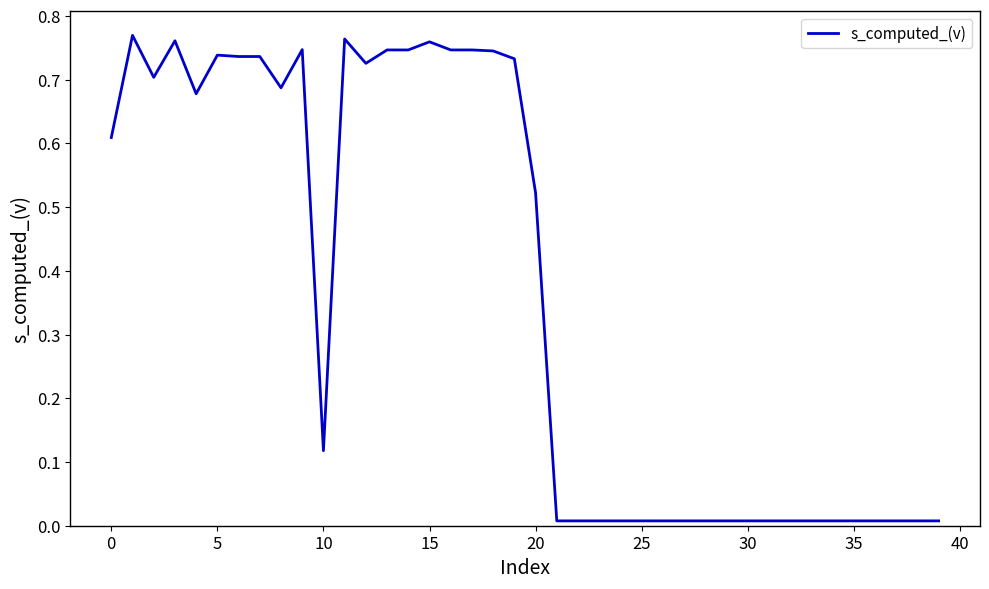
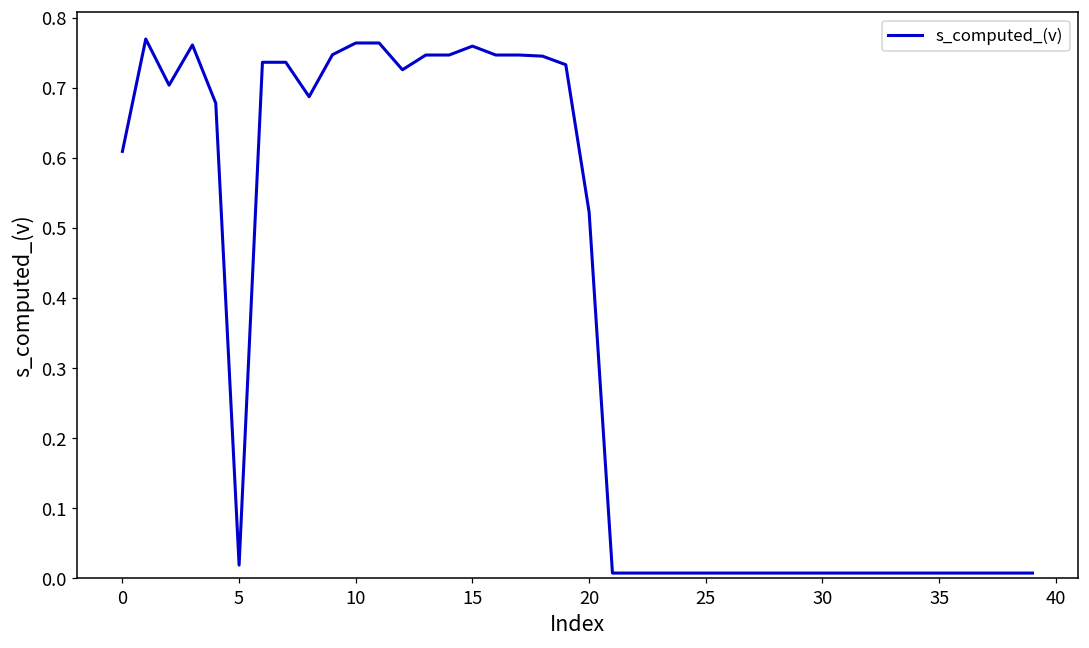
5: 0.74 -> 0.02
10: 0.12 -> 0.76
